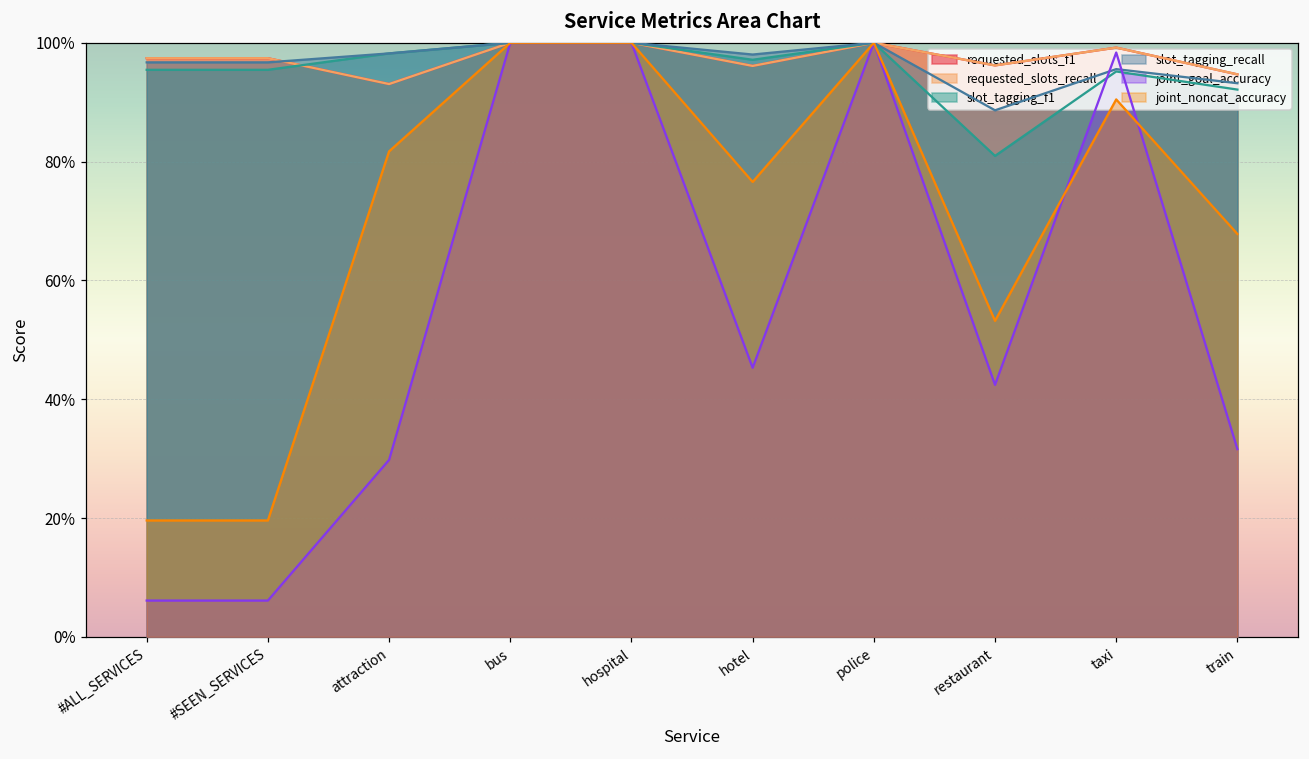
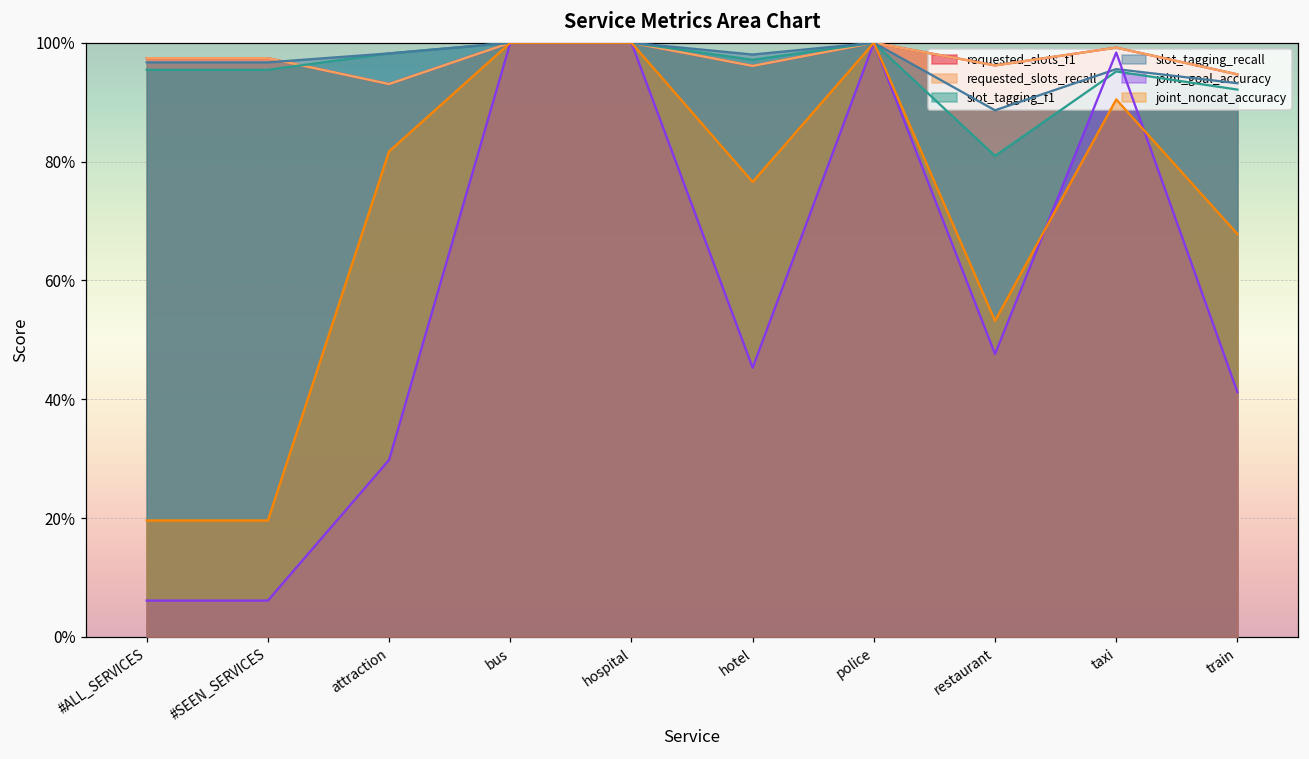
joint_goal_accuracy, restaurant: 42% -> 48%
joint_goal_accuracy, train: 32% -> 41%
